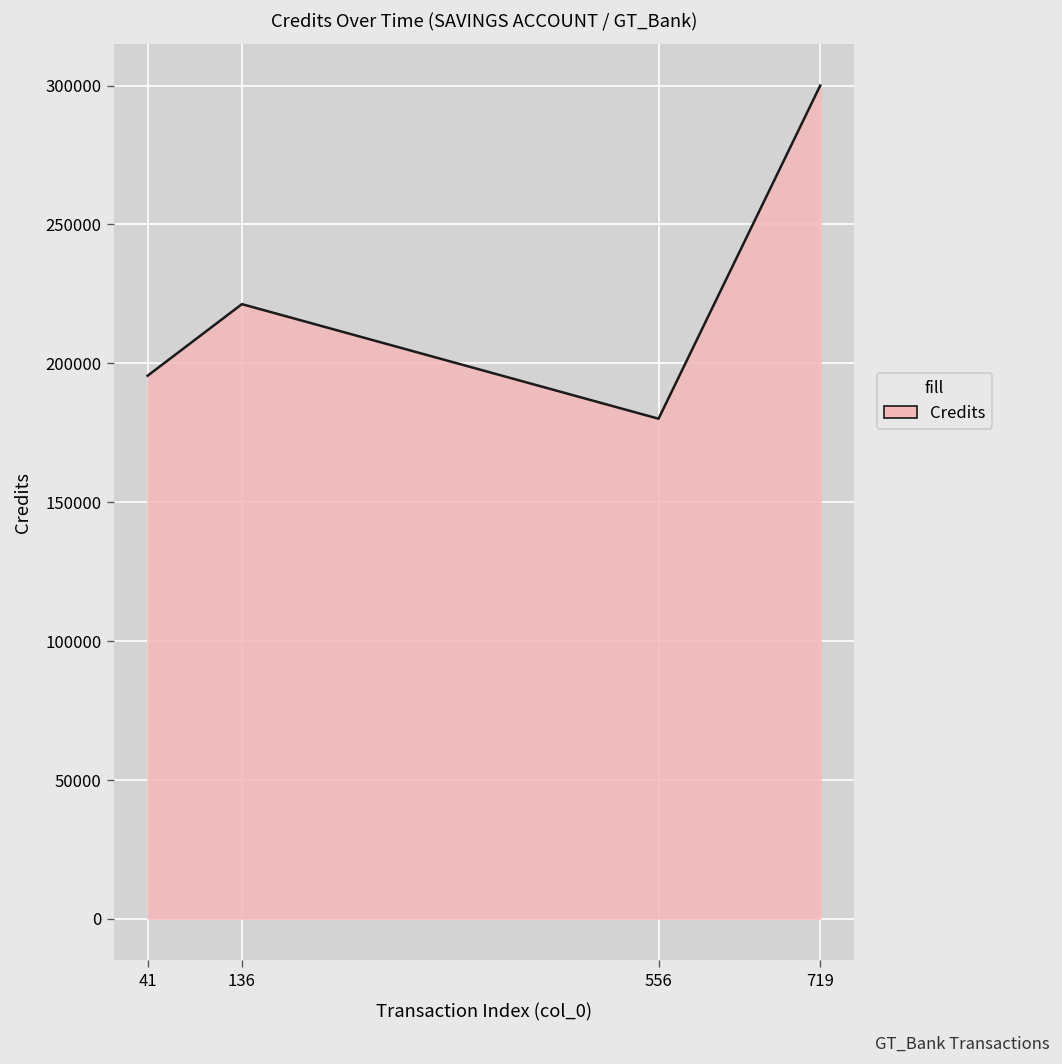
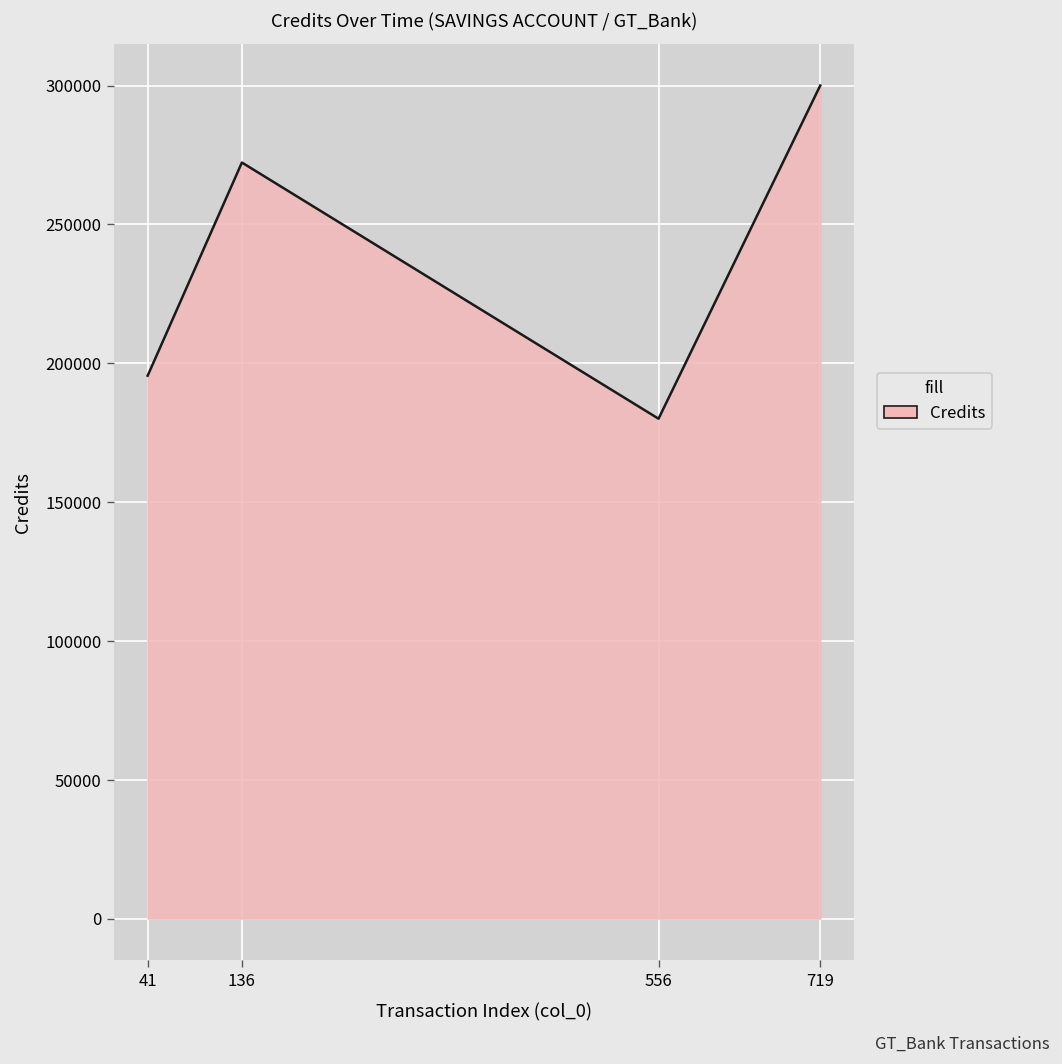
136: 221000 -> 272000
